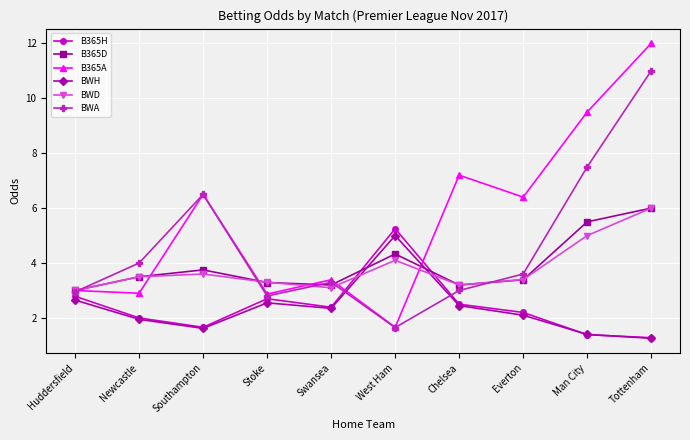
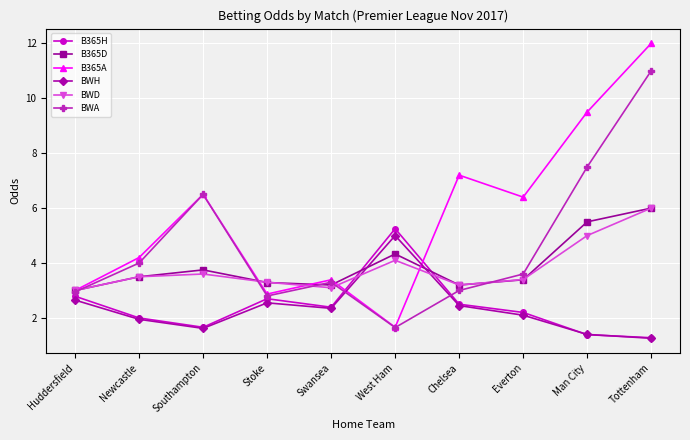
B365A, Newcastle: 2.9 -> 4.2
